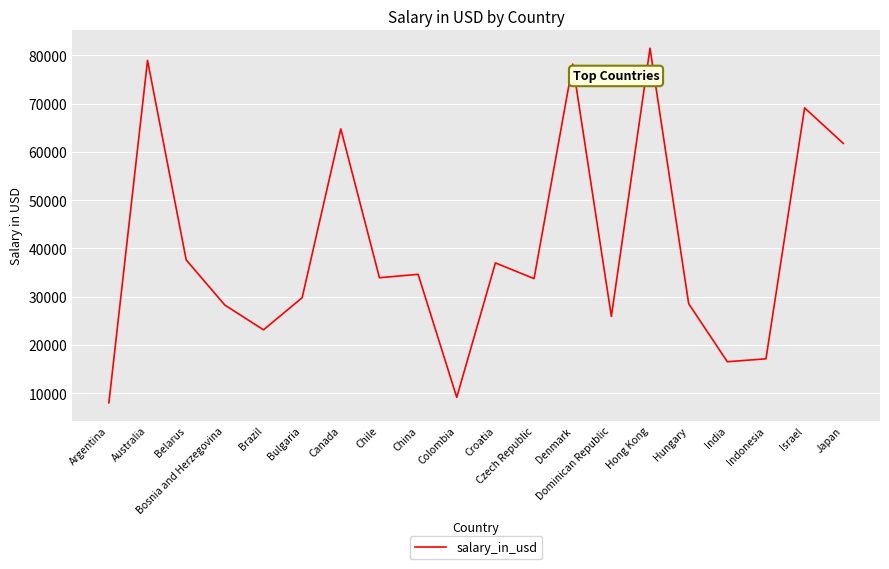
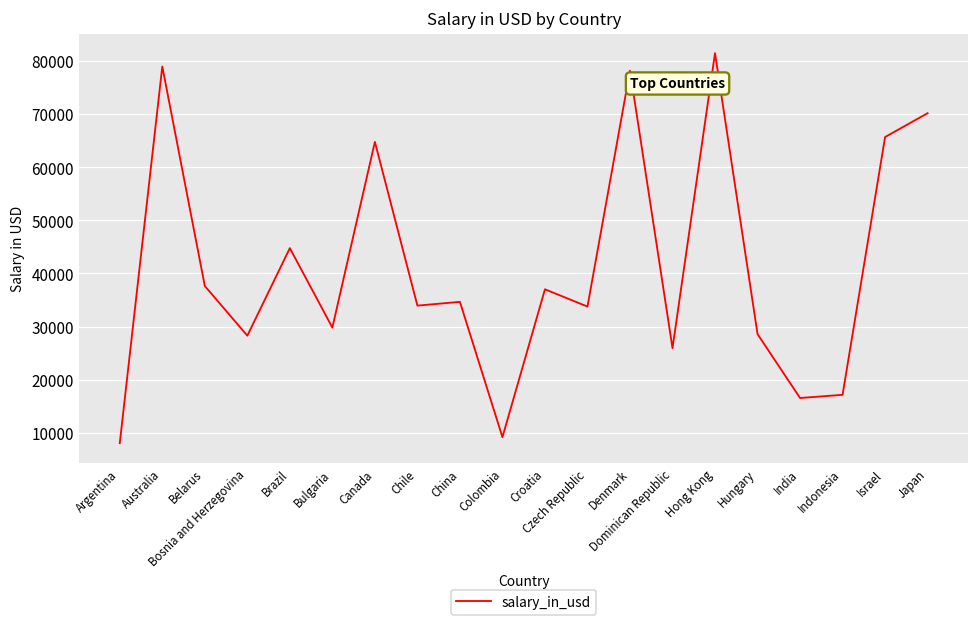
Brazil: 23000 -> 45000
Israel: 69000 -> 66000
Japan: 62000 -> 70000
